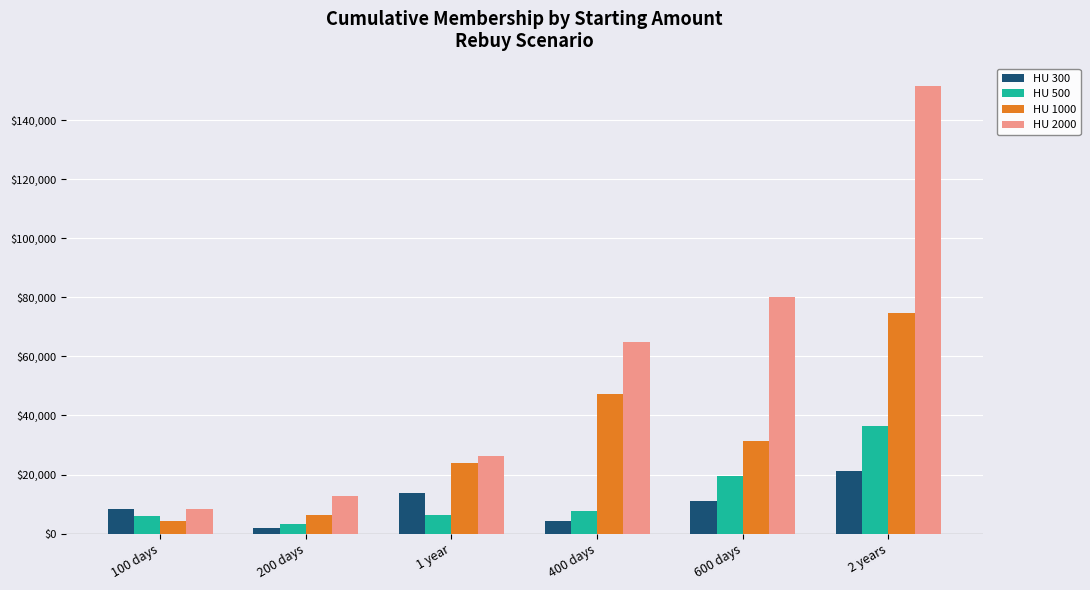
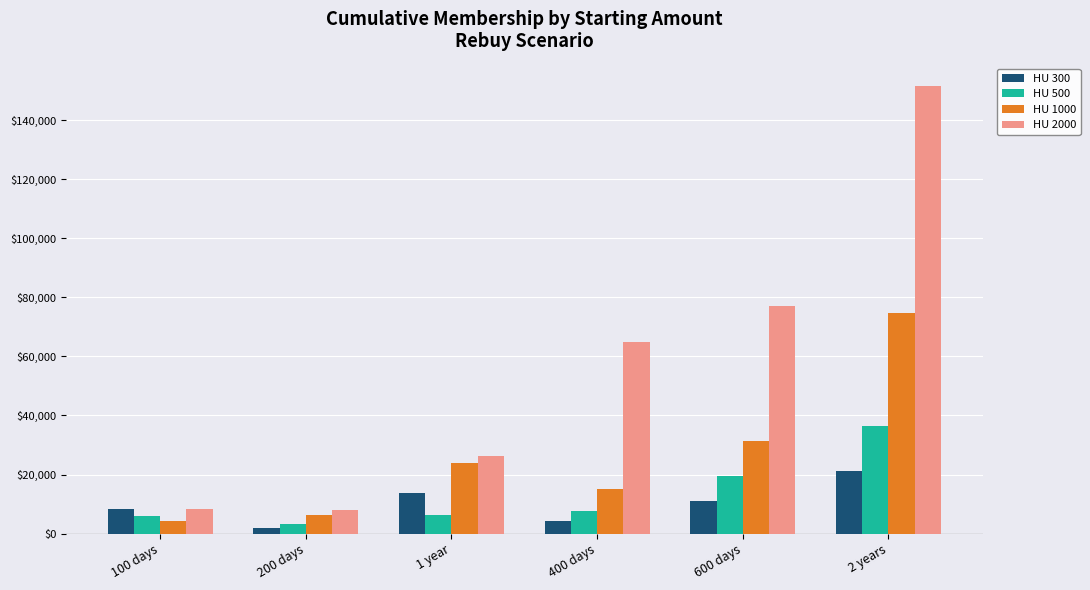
HU 2000, 200 days: $13,000 -> $8,000
HU 1000, 400 days: $47,000 -> $15,000
HU 2000, 600 days: $80,000 -> $77,000
